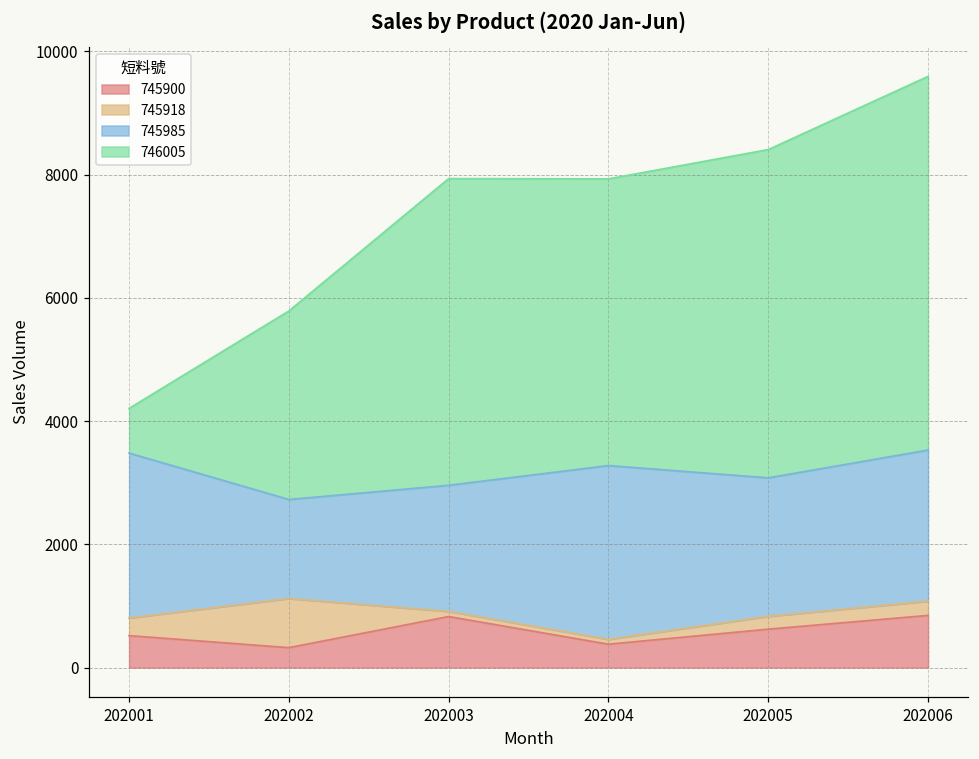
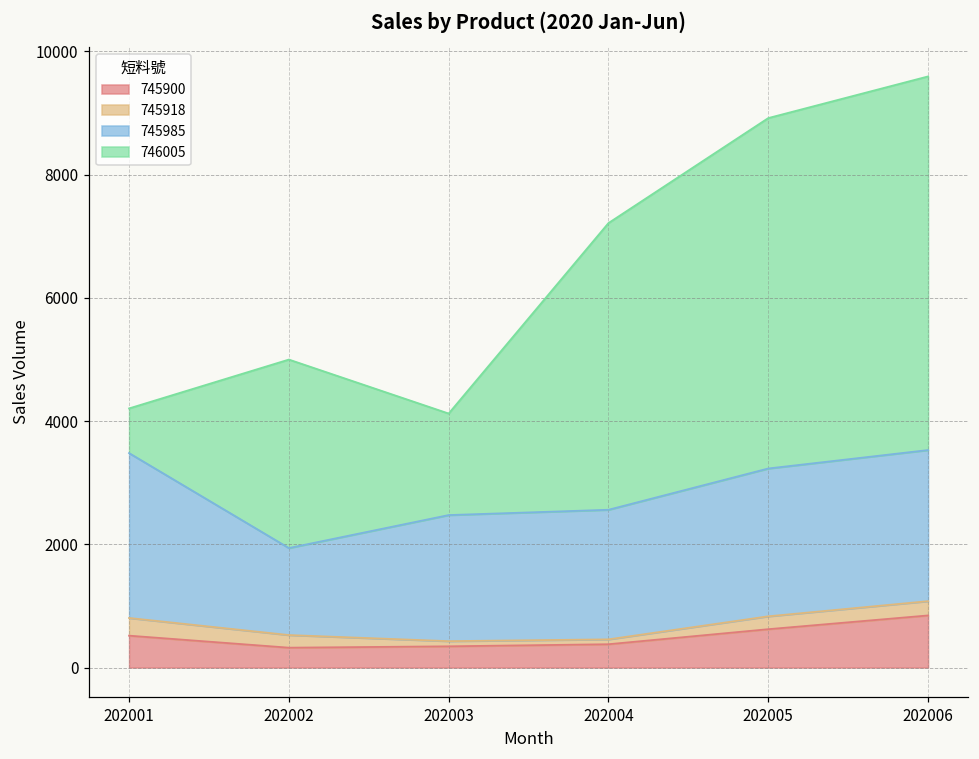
745918, 202002: 800 -> 200
745985, 202002: 1600 -> 1400
745900, 202003: 800 -> 300
746005, 202003: 5000 -> 1600
745985, 202004: 2800 -> 2100
745985, 202005: 2200 -> 2400
746005, 202005: 5300 -> 5700
